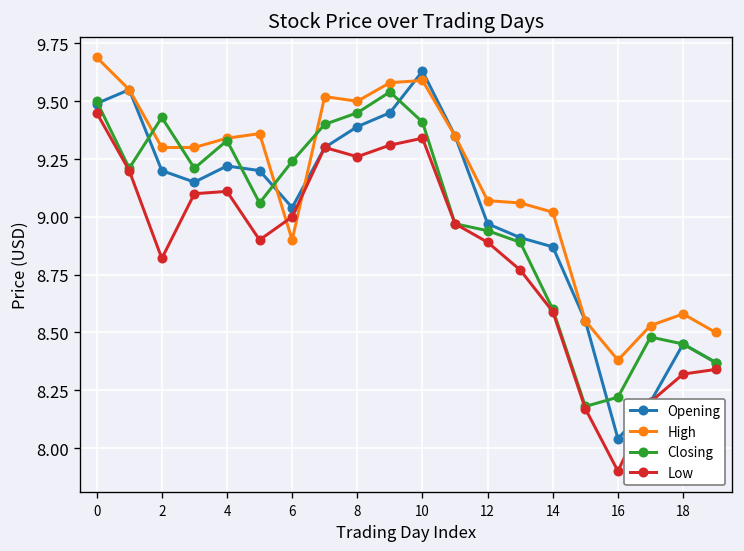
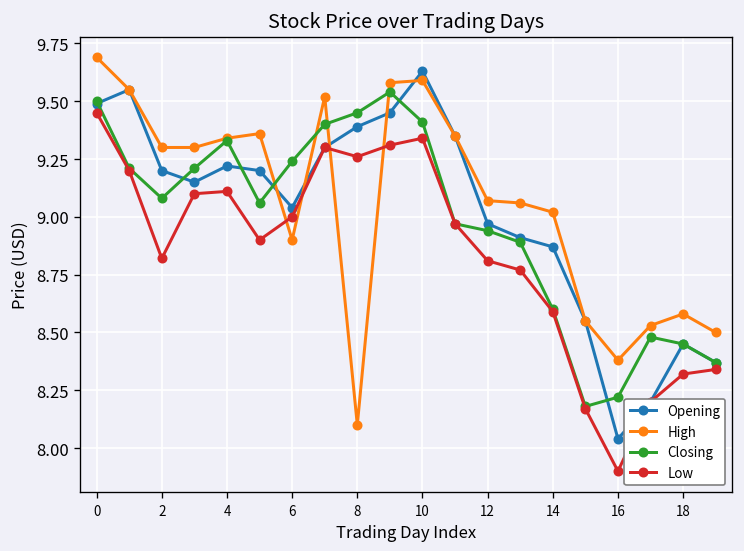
Closing, 2: 9.43 -> 9.08
High, 8: 9.5 -> 8.1
Low, 12: 8.89 -> 8.81
